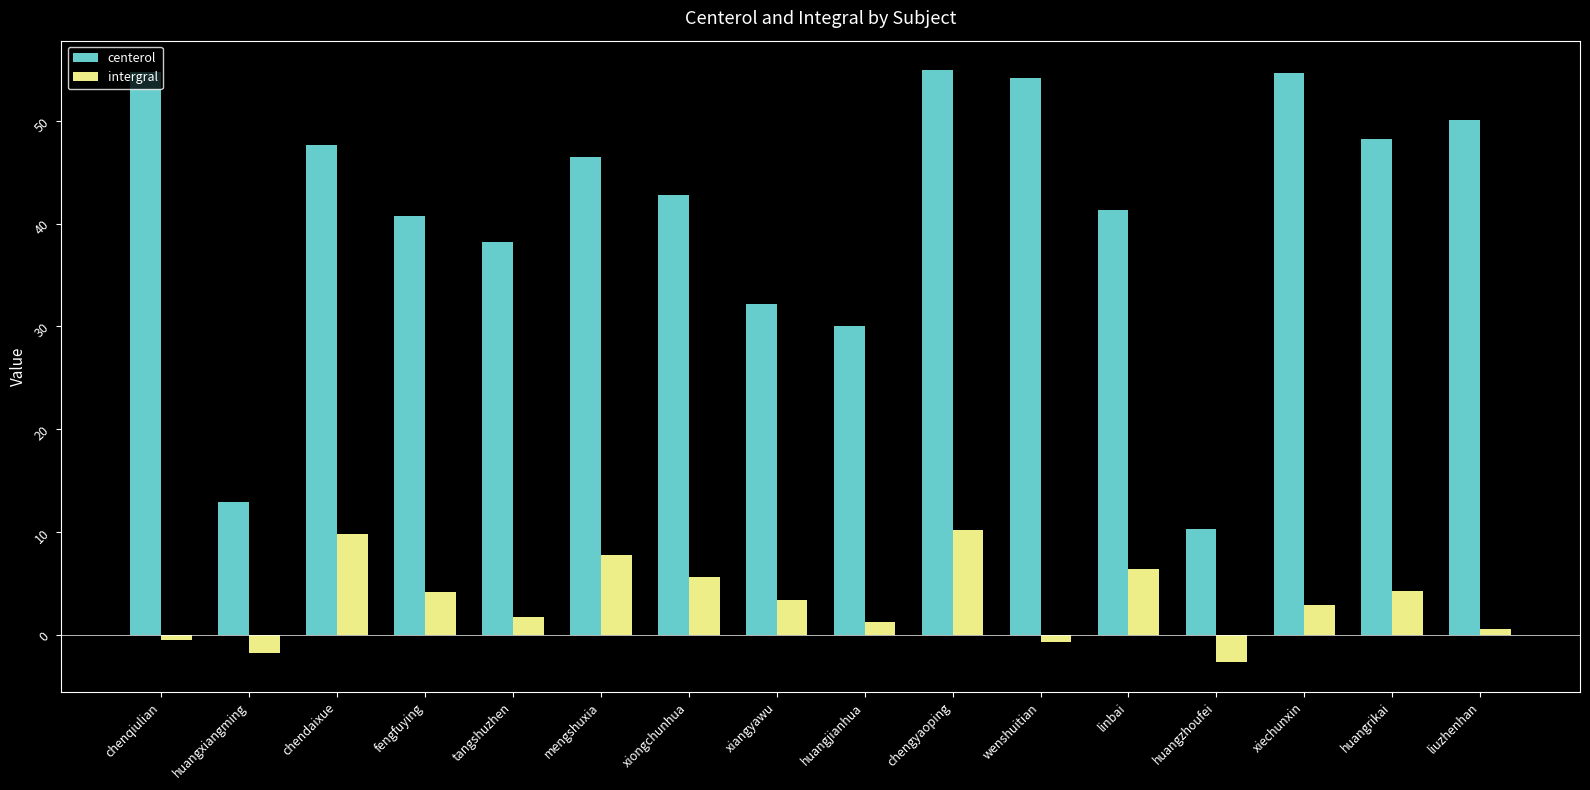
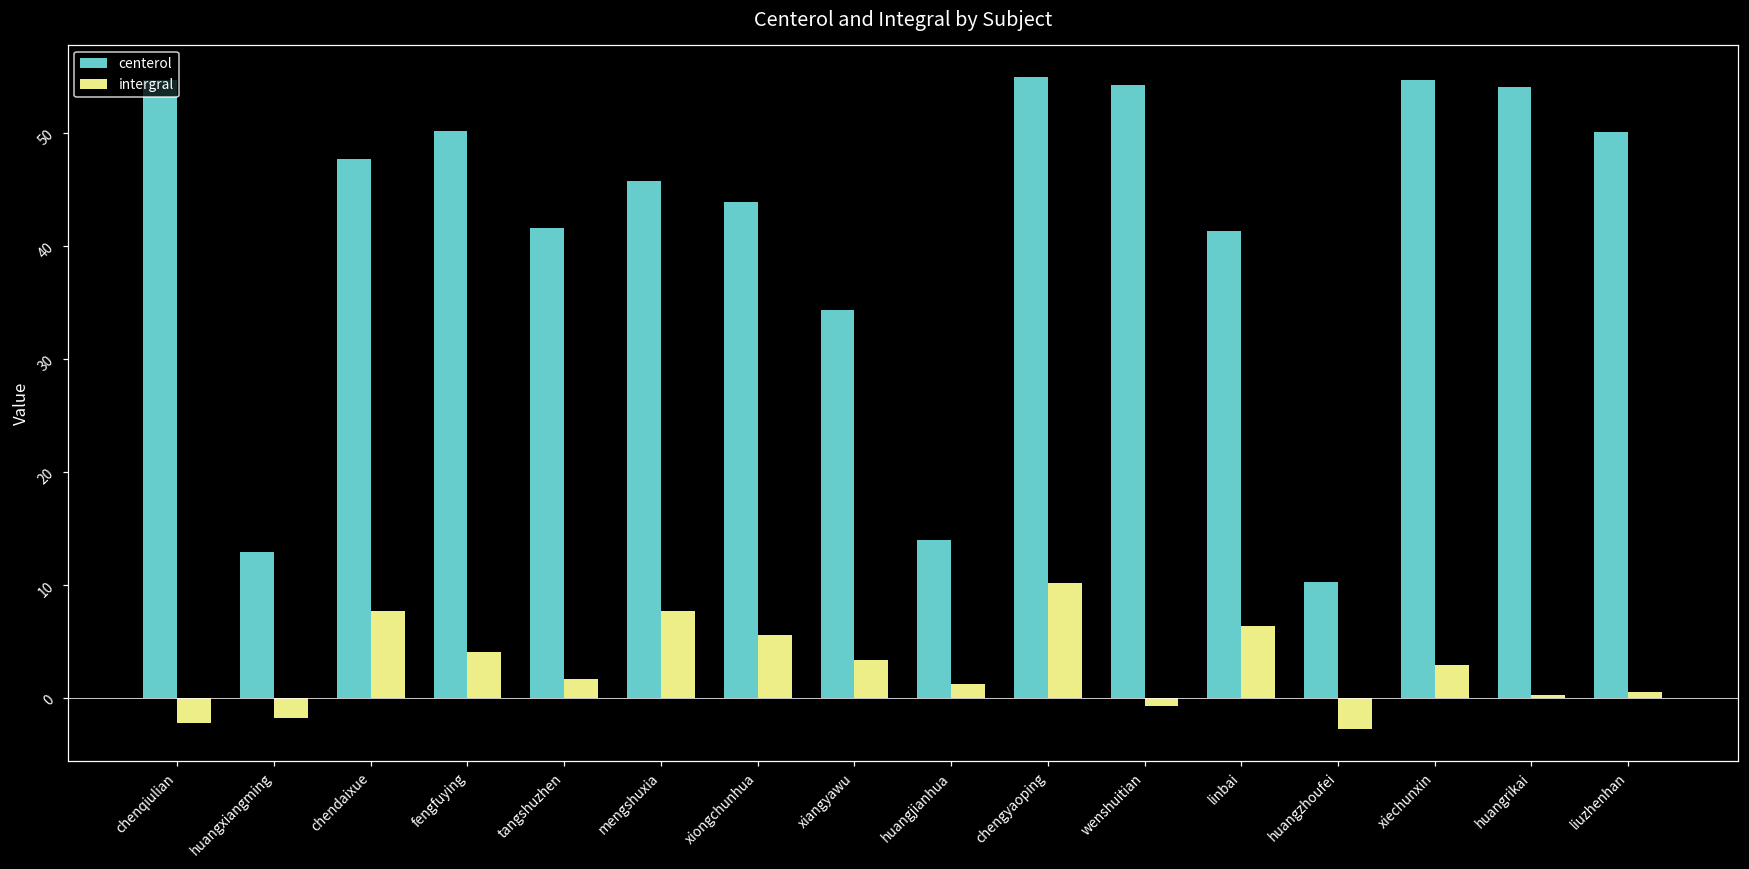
intergral, chenqiulian: -0.5 -> -2.2
intergral, chendaixue: 9.8 -> 7.7
centerol, fengfuying: 40.7 -> 50.2
centerol, tangshuzhen: 38.2 -> 41.5
centerol, mengshuxia: 46.5 -> 45.7
centerol, xiongchunhua: 42.7 -> 43.8
centerol, xiangyawu: 32.2 -> 34.4
centerol, huangjianhua: 30 -> 14
centerol, huangrikai: 48.2 -> 54.0
intergral, huangrikai: 4.2 -> 0.3
